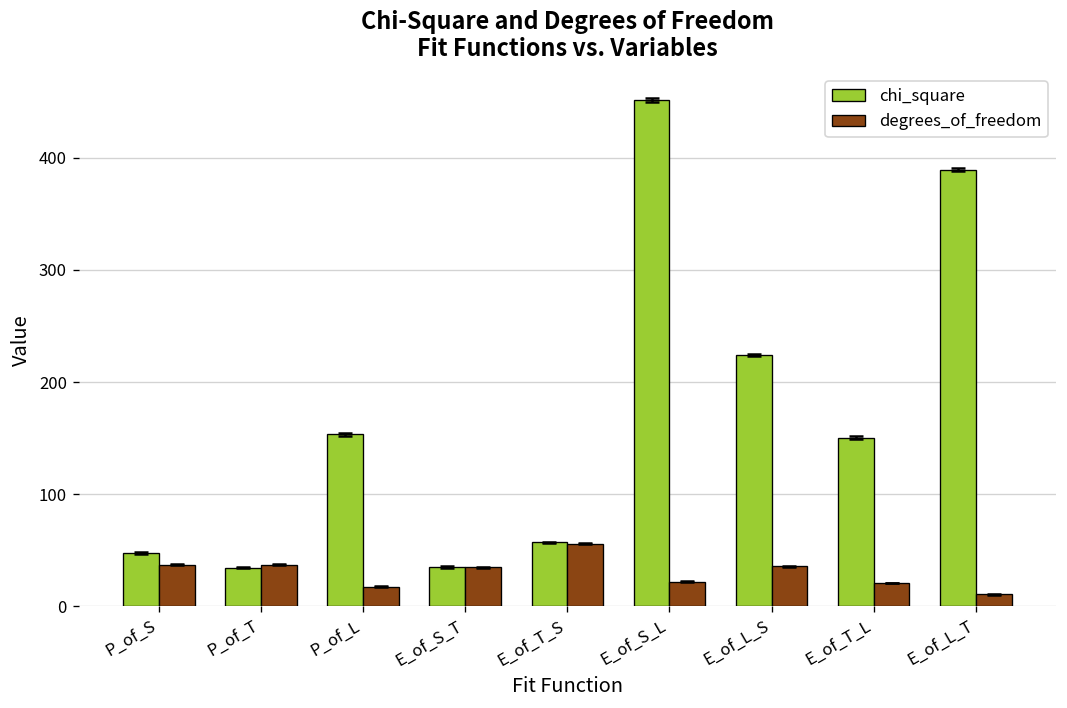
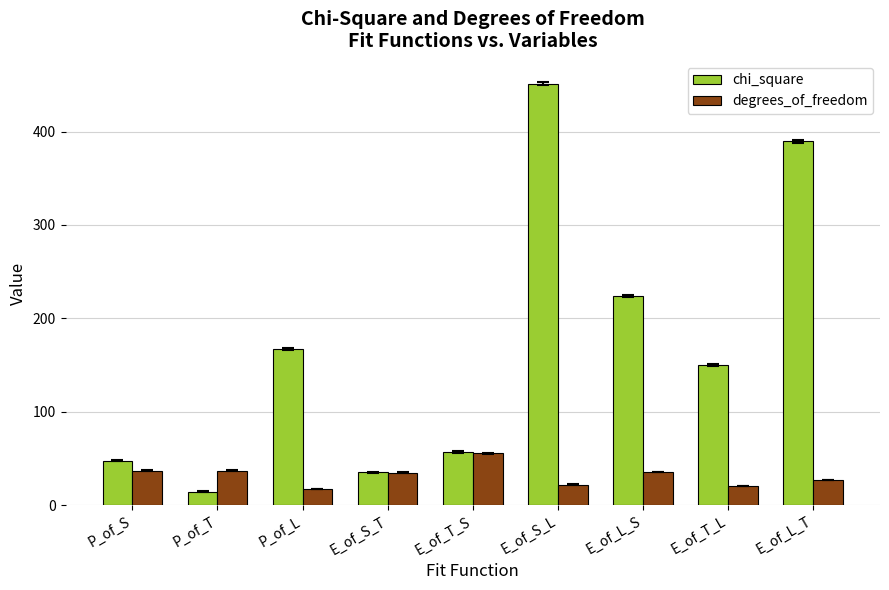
chi_square, P_of_T: 30 -> 10
chi_square, P_of_L: 150 -> 170
degrees_of_freedom, E_of_L_T: 10 -> 30
